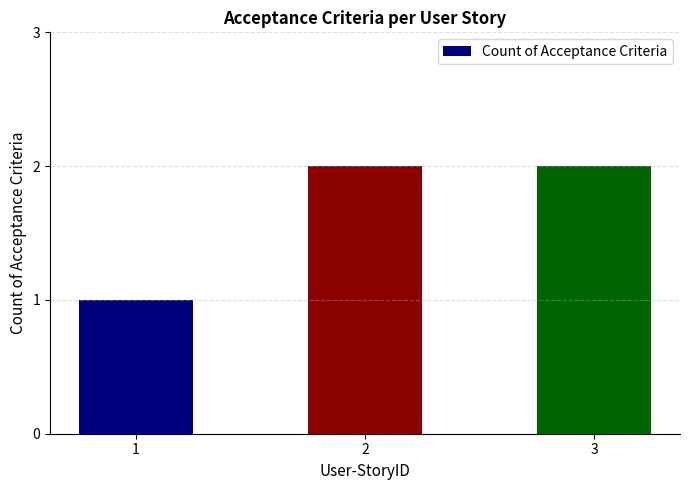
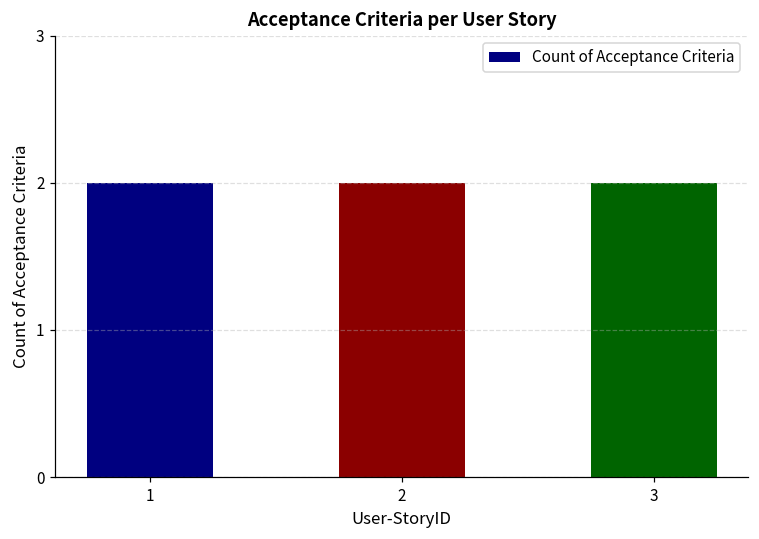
1: 1 -> 2
